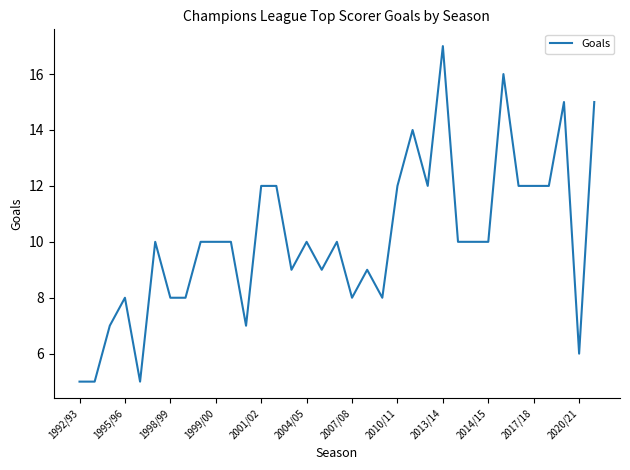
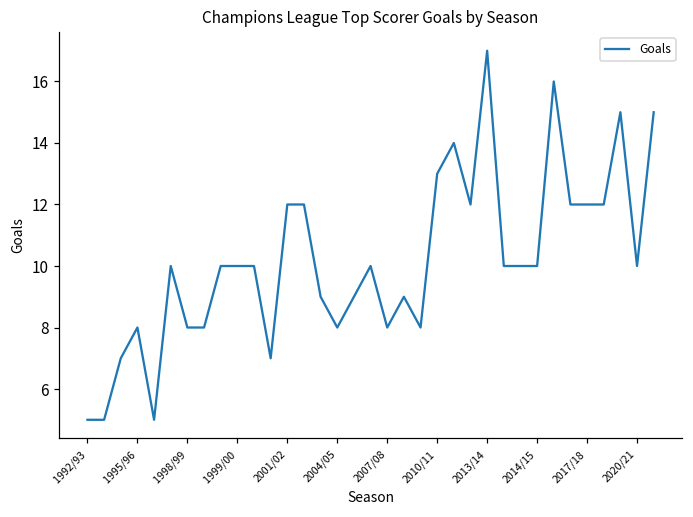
2004/05: 10 -> 8
2010/11: 12 -> 13
2020/21: 6 -> 10
